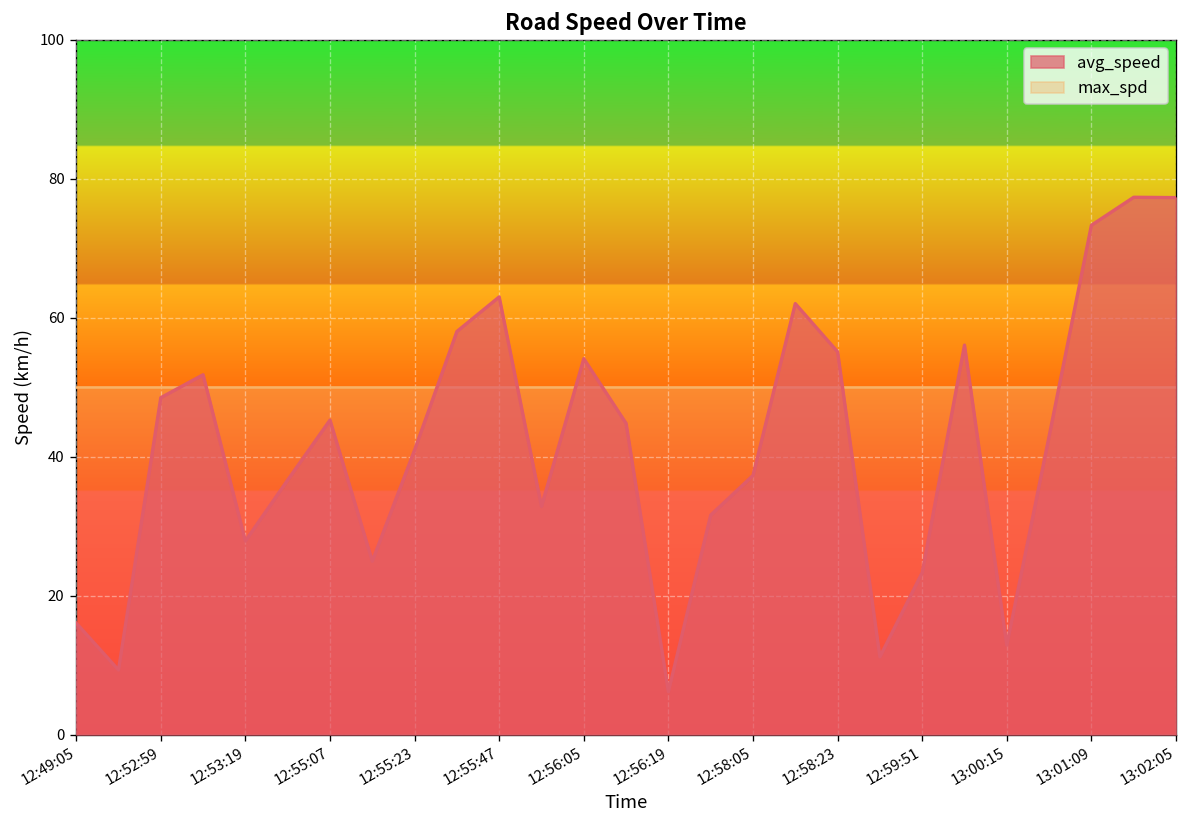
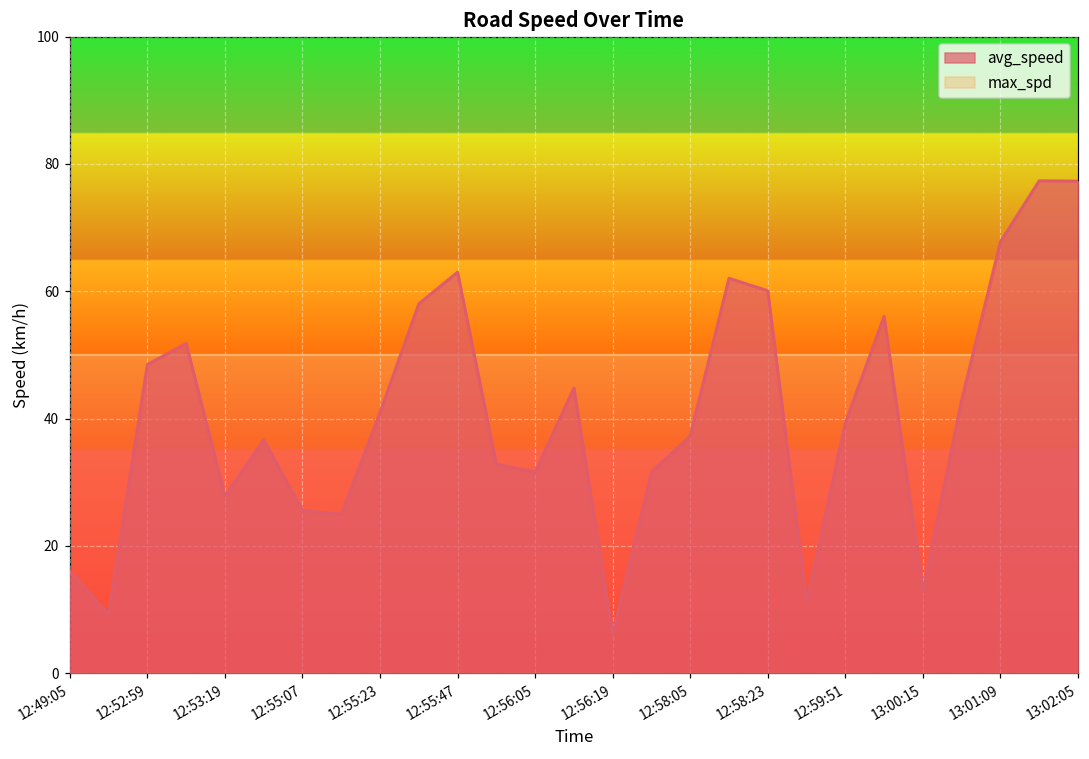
avg_speed, 12:55:07: 45 -> 26
avg_speed, 12:56:05: 54 -> 32
avg_speed, 12:58:23: 55 -> 60
avg_speed, 12:59:51: 23 -> 39
avg_speed, 13:01:09: 73 -> 68
